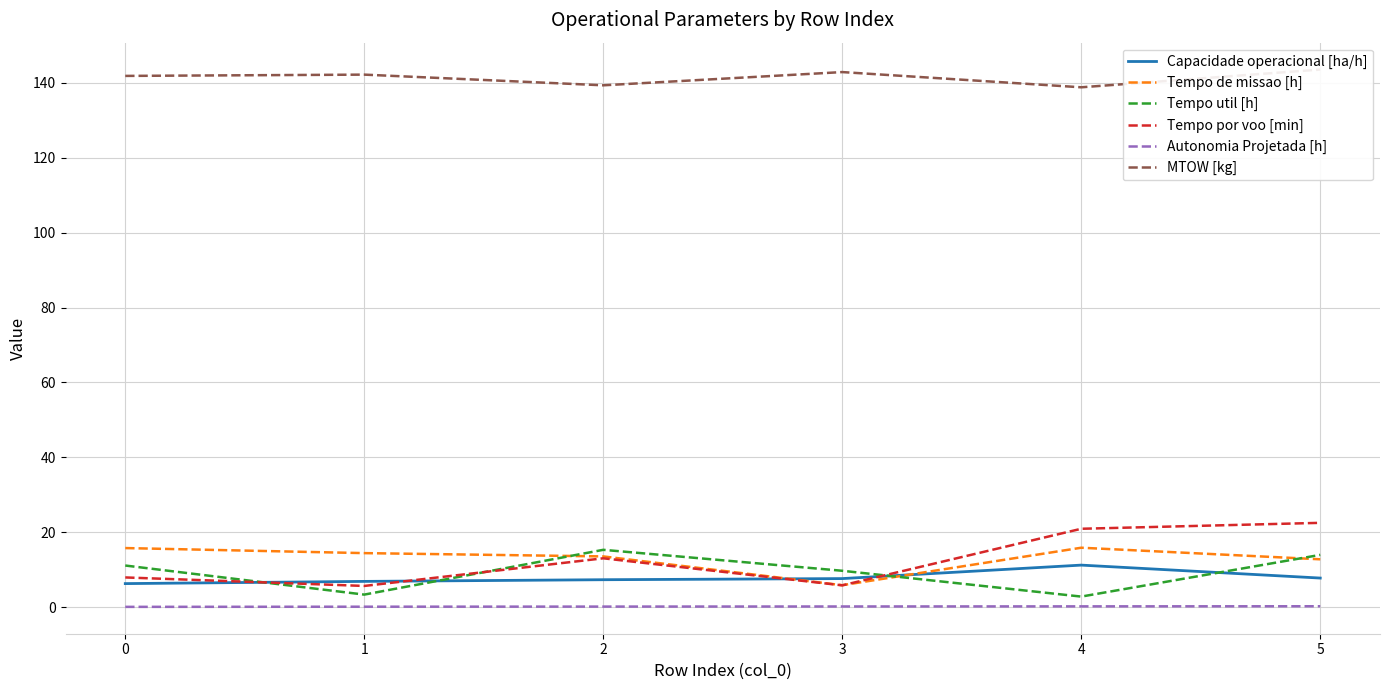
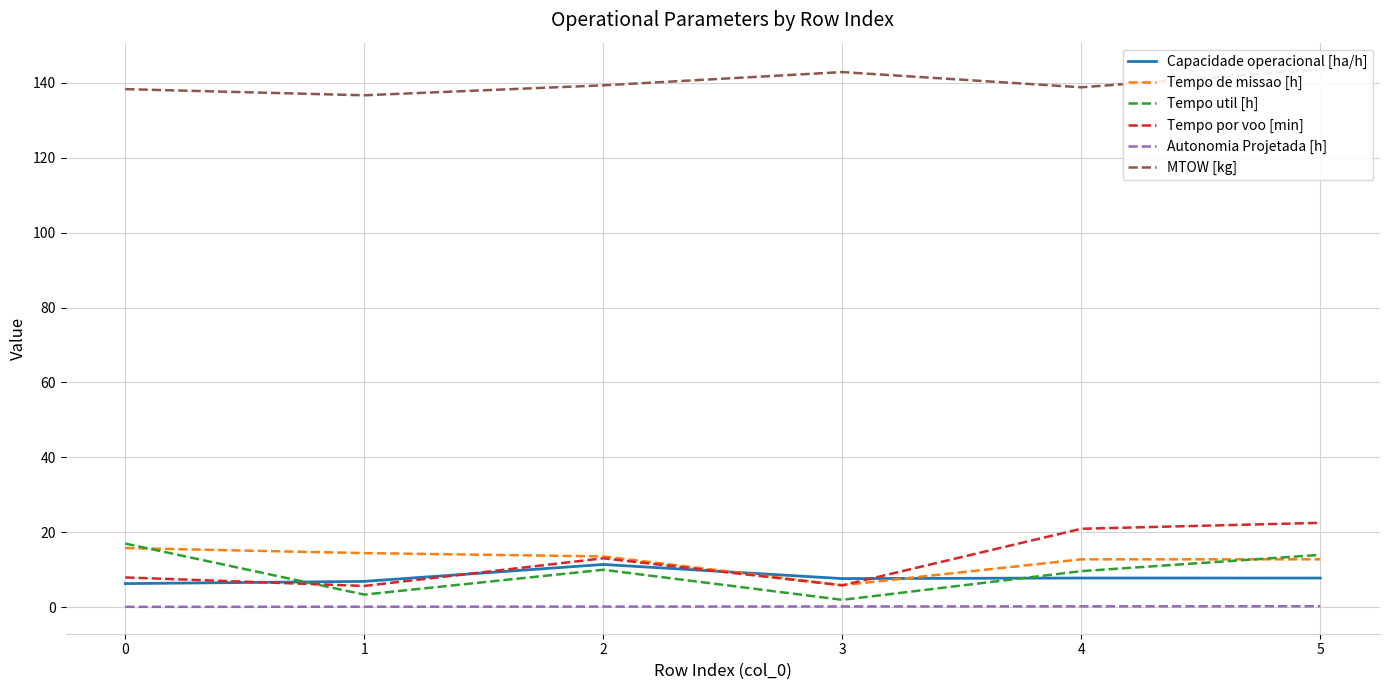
Tempo util [h], 0: 11 -> 17
MTOW [kg], 0: 142 -> 138
MTOW [kg], 1: 142 -> 137
Capacidade operacional [ha/h], 2: 7 -> 11
Tempo util [h], 2: 15 -> 10
Tempo util [h], 3: 10 -> 2
Capacidade operacional [ha/h], 4: 11 -> 8
Tempo de missao [h], 4: 16 -> 13
Tempo util [h], 4: 3 -> 10
